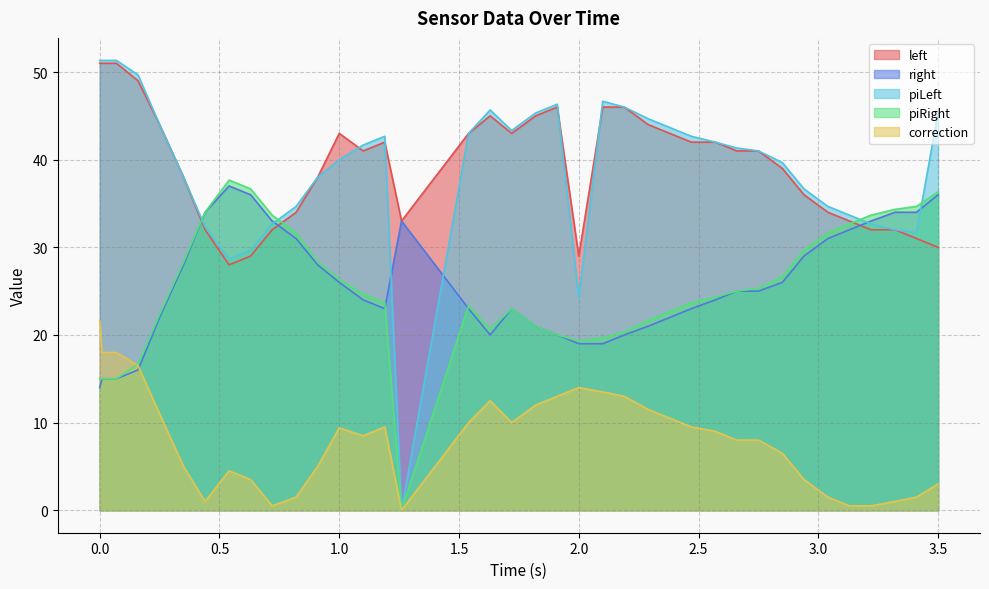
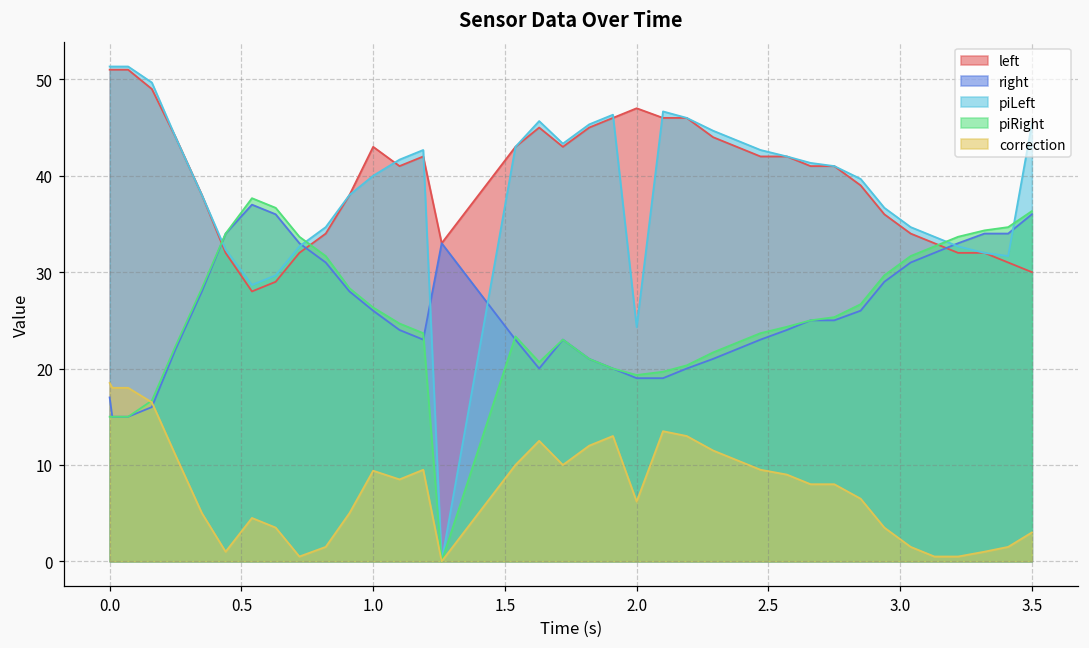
right, 0.0: 14 -> 17
correction, 0.0: 22 -> 19
left, 2.0: 29 -> 47
correction, 2.0: 14 -> 6
